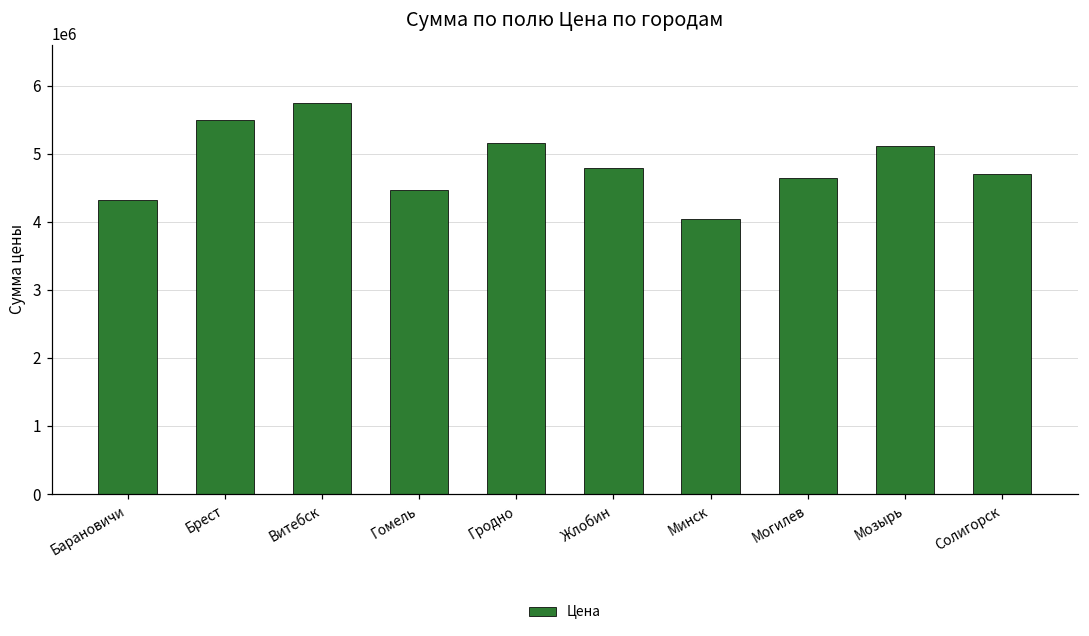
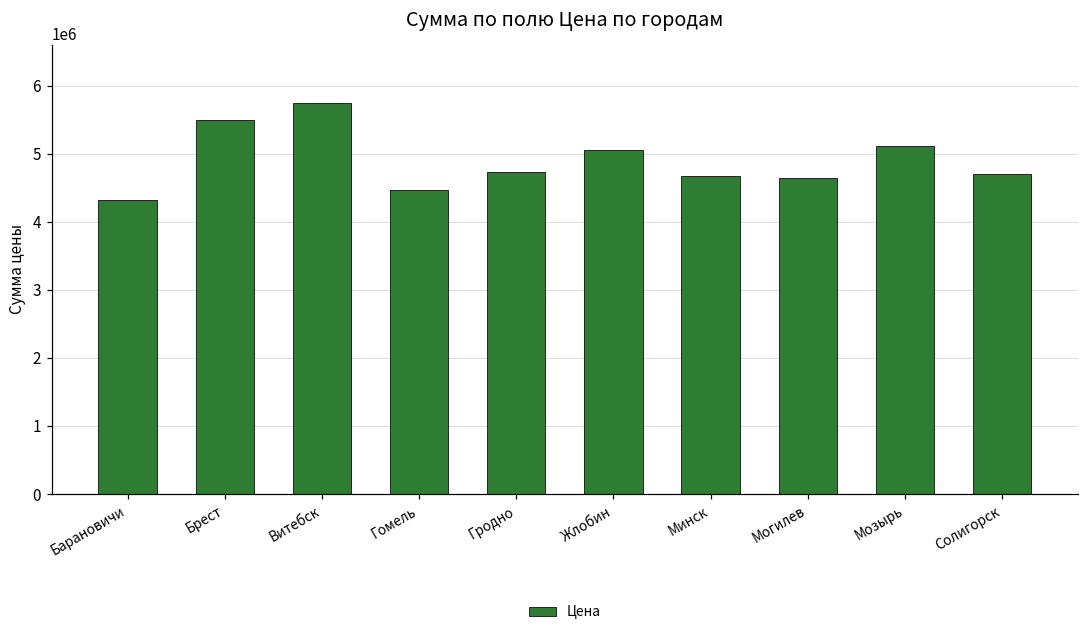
Гродно: 5200000 -> 4700000
Жлобин: 4800000 -> 5100000
Минск: 4000000 -> 4700000
